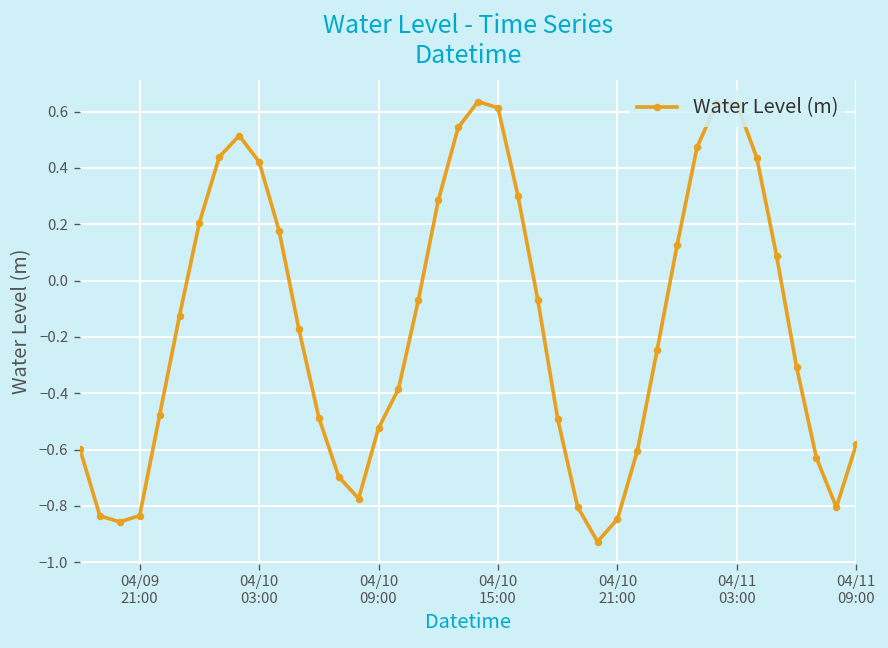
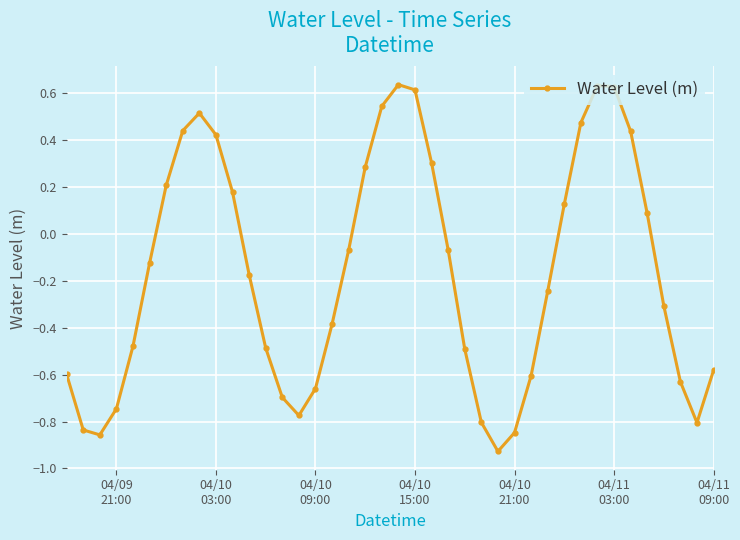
04/09 21:00: -0.83 -> -0.75
04/10 09:00: -0.52 -> -0.66
